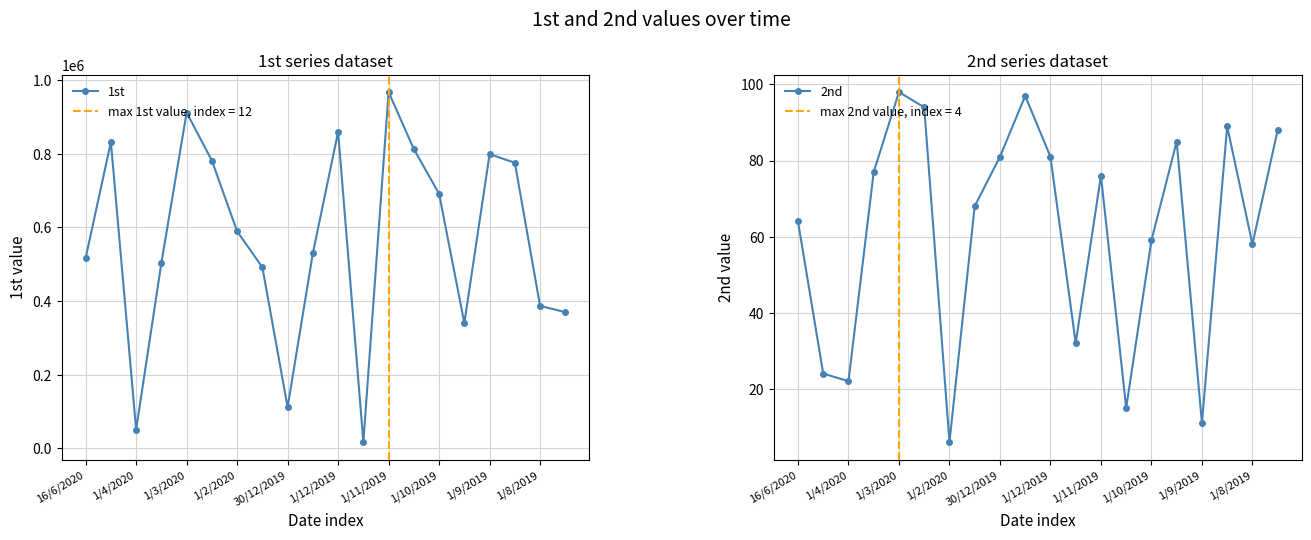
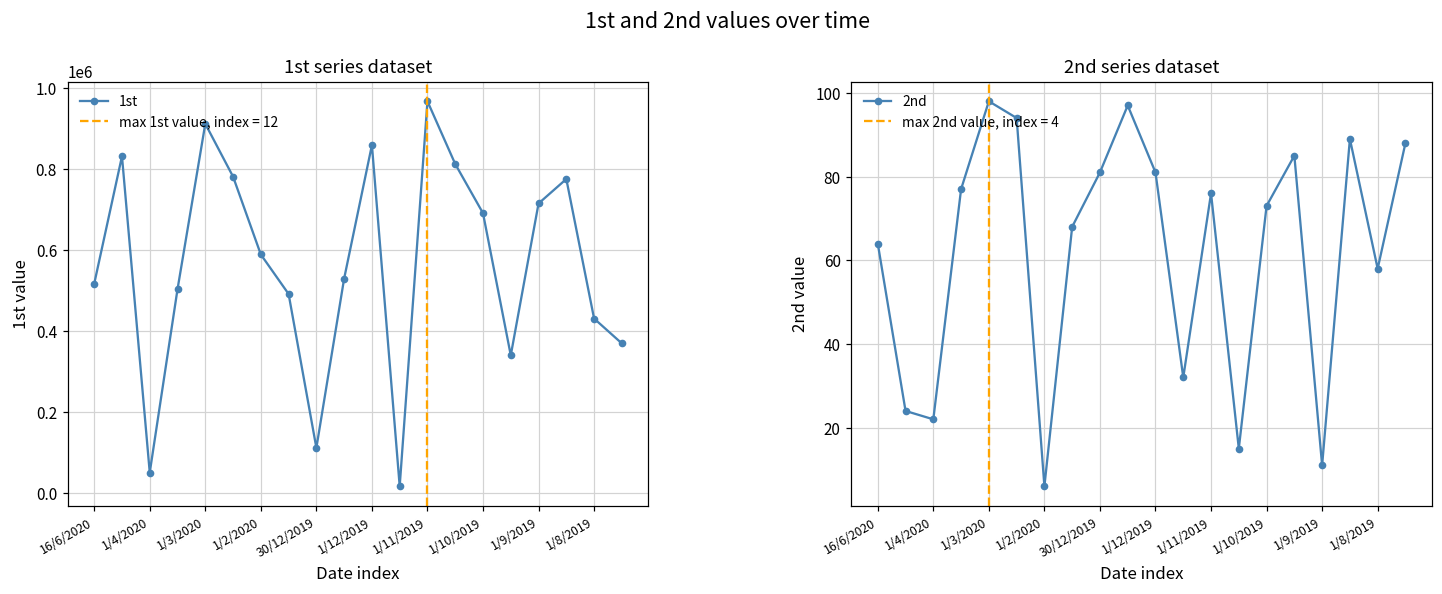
1st series dataset, 1/9/2019: 800000 -> 720000
1st series dataset, 1/8/2019: 390000 -> 430000
2nd series dataset, 1/10/2019: 59 -> 73
